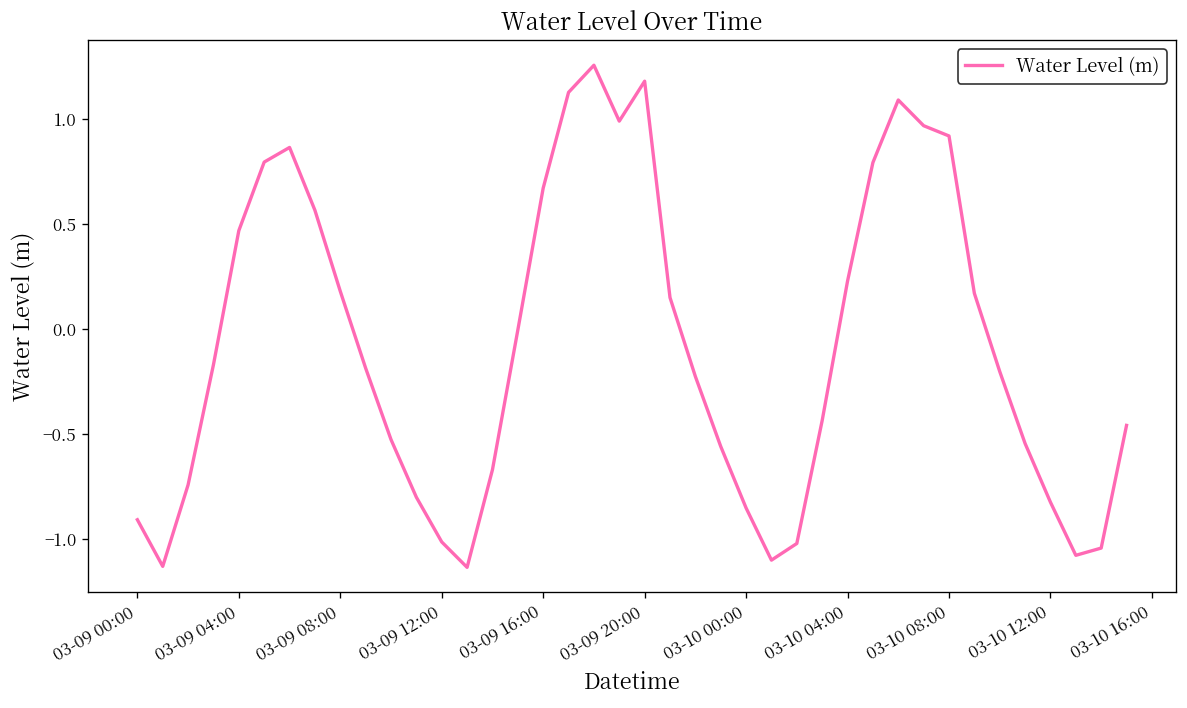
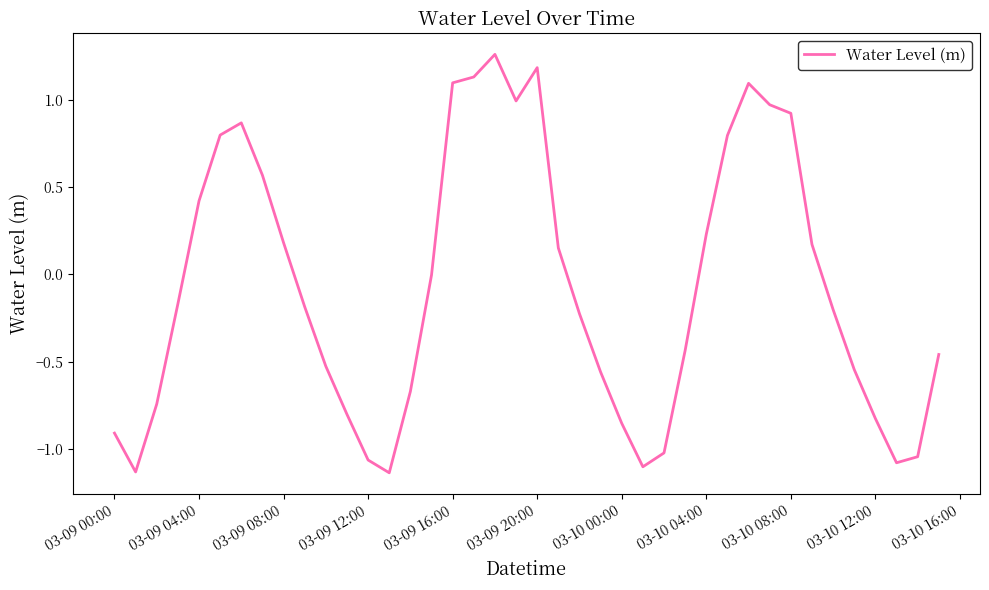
03-09 04:00: 0.47 -> 0.42
03-09 12:00: -1.01 -> -1.06
03-09 16:00: 0.67 -> 1.10
